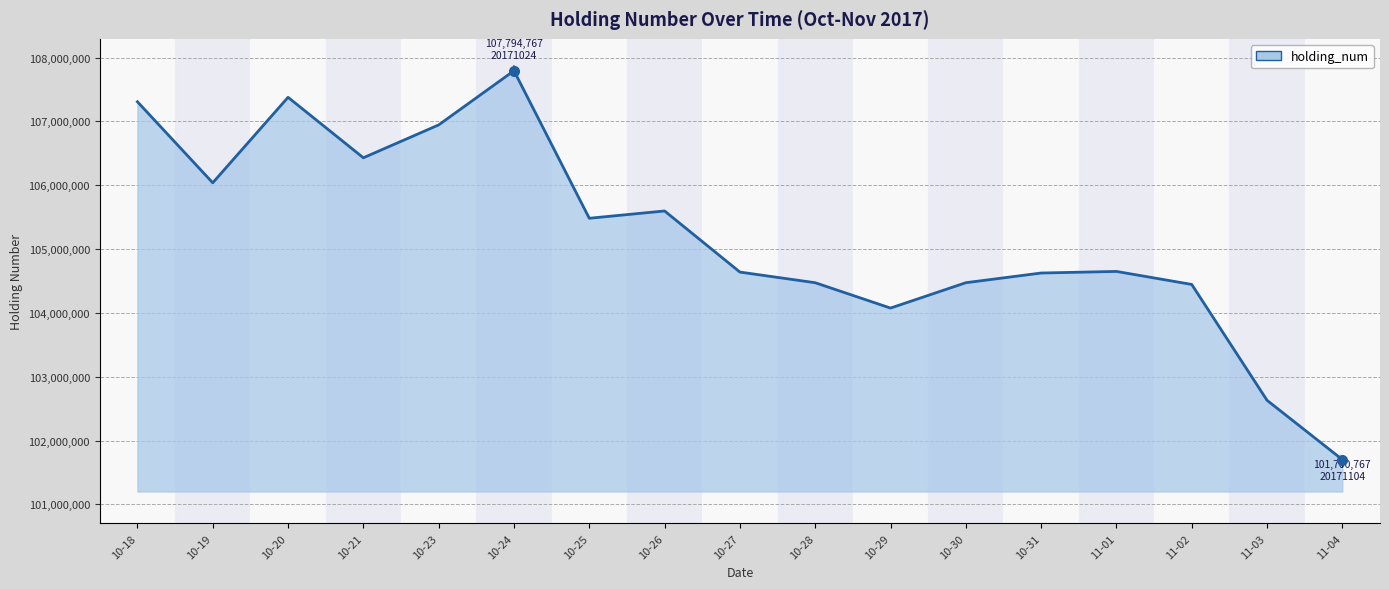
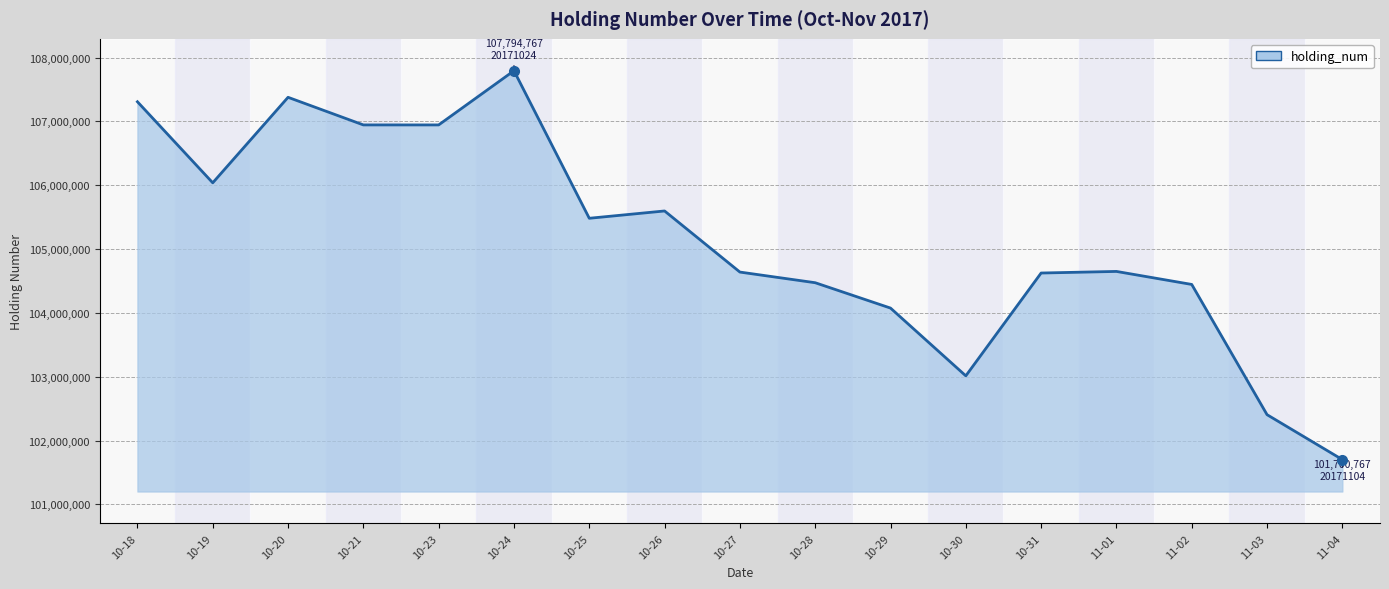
holding_num, 10-21: 106,400,000 -> 106,900,000
holding_num, 10-30: 104,500,000 -> 103,000,000
holding_num, 11-03: 102,600,000 -> 102,400,000
